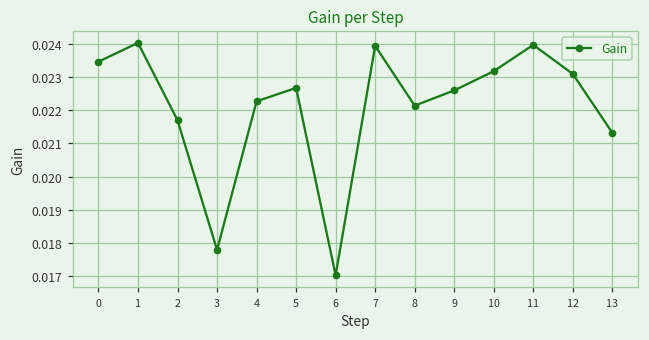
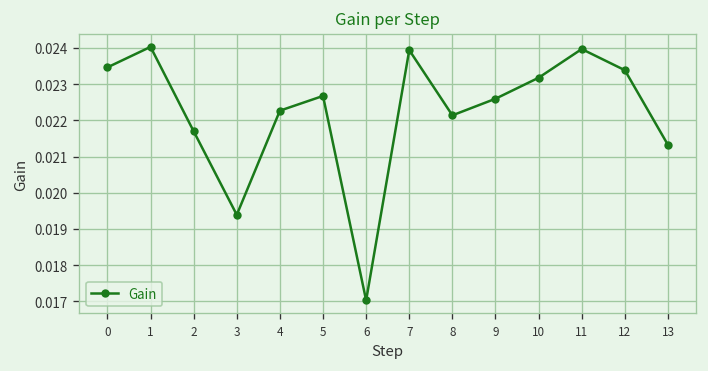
3: 0.0178 -> 0.0194
12: 0.0231 -> 0.0234
